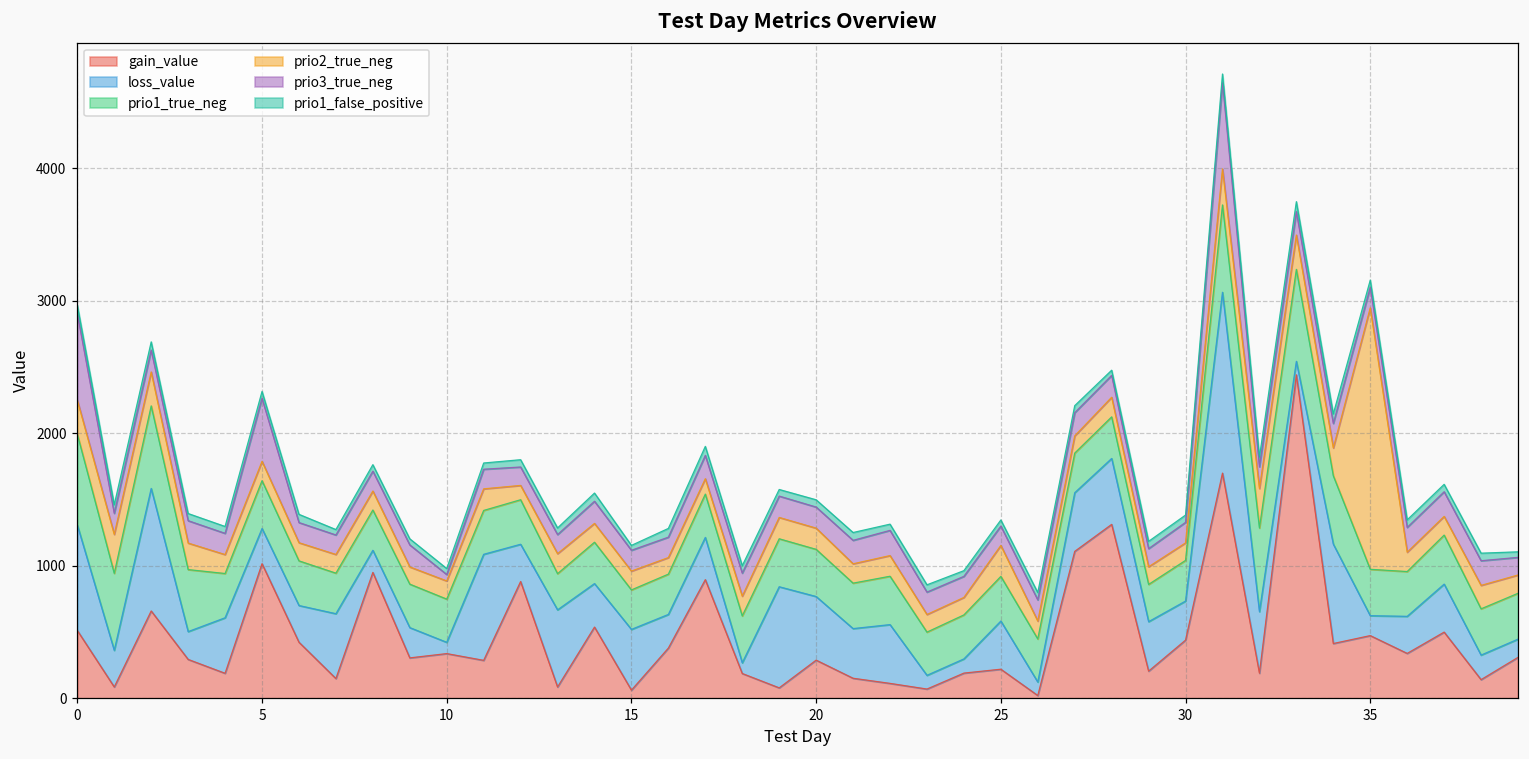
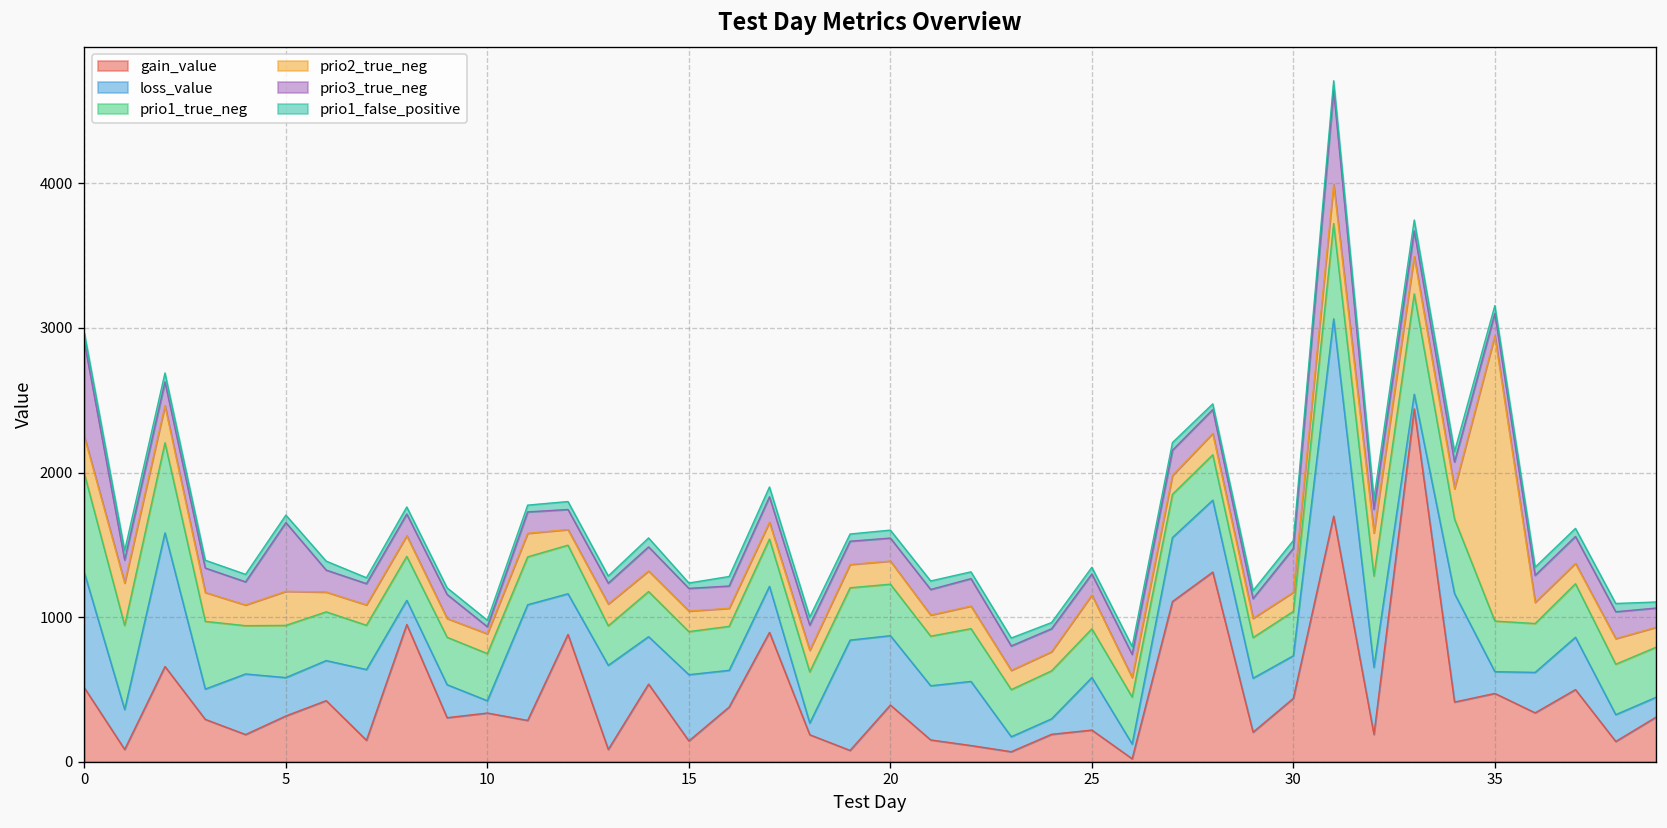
gain_value, 5: 1010 -> 320
prio2_true_neg, 5: 150 -> 240
gain_value, 15: 60 -> 140
gain_value, 20: 290 -> 390
prio3_true_neg, 30: 160 -> 300
